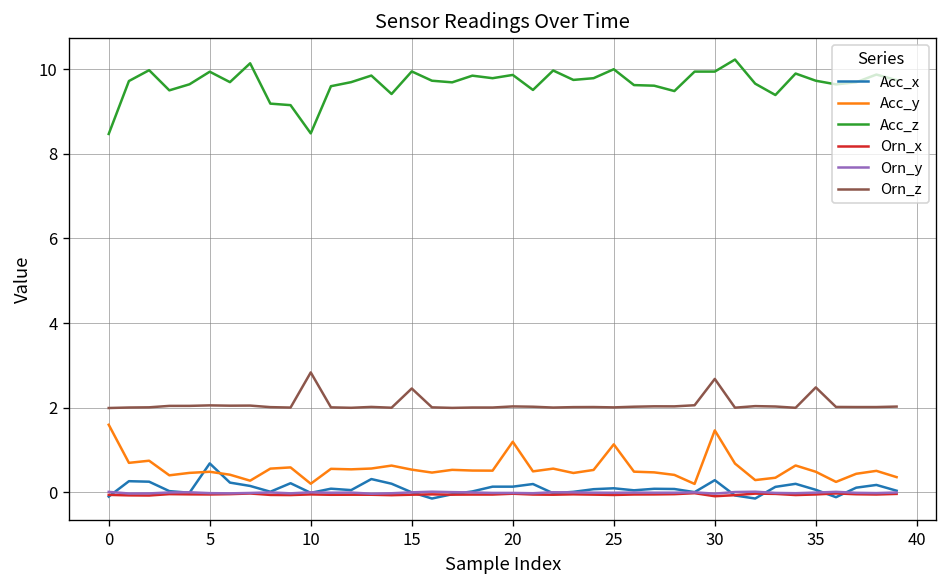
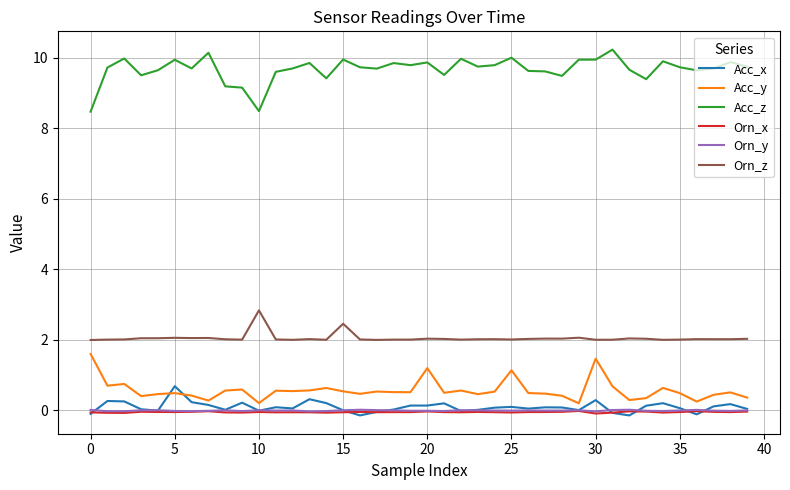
Orn_z, 30: 2.7 -> 2.0
Orn_z, 35: 2.5 -> 2.0
